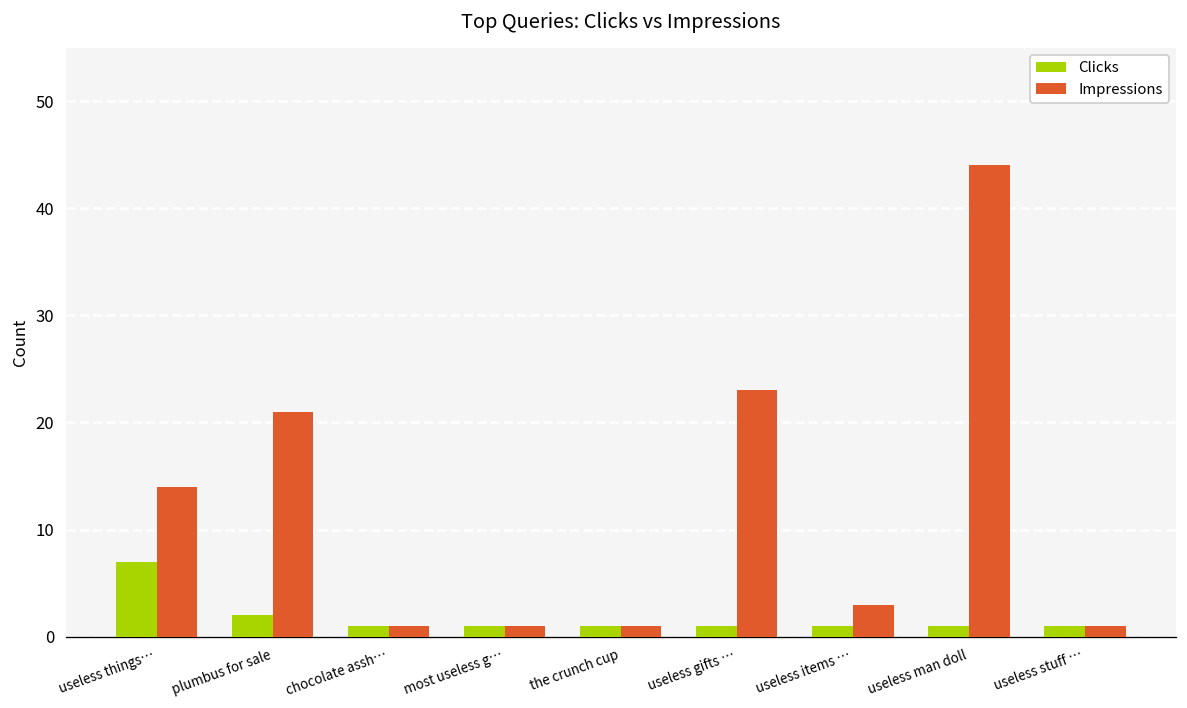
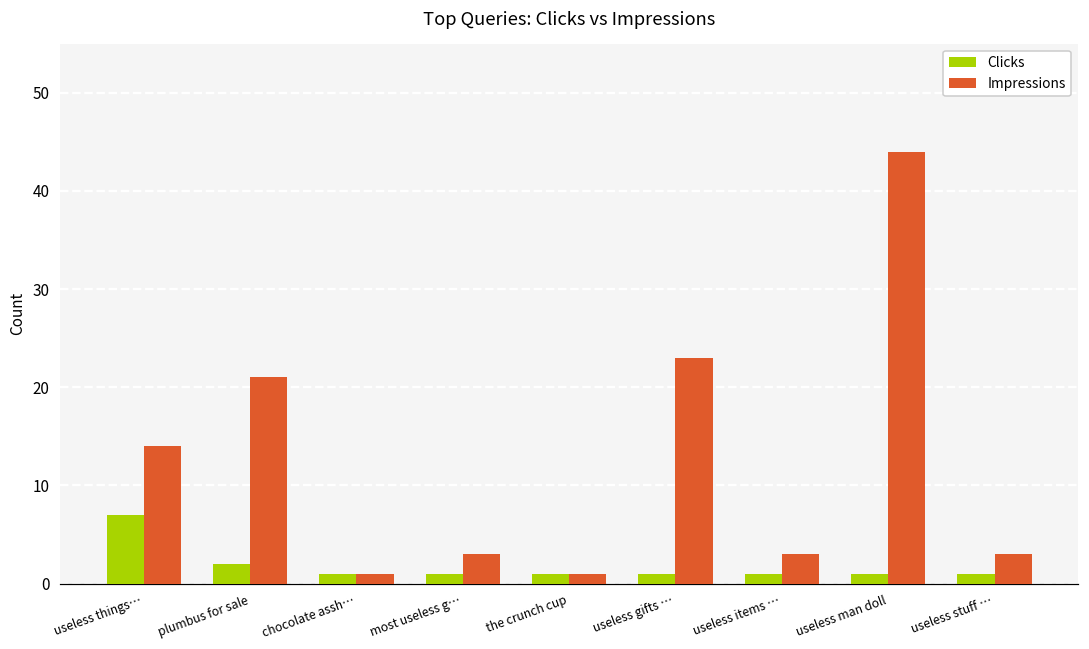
Impressions, most useless g…: 1 -> 3
Impressions, useless stuff …: 1 -> 3
